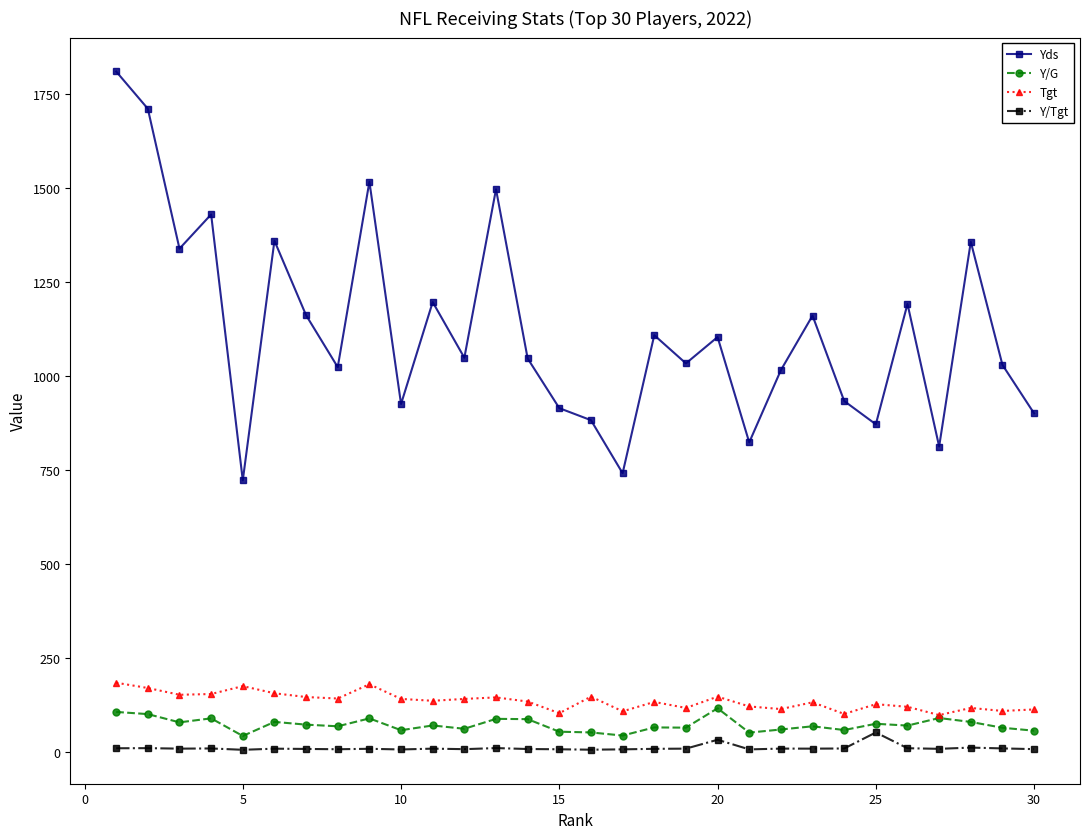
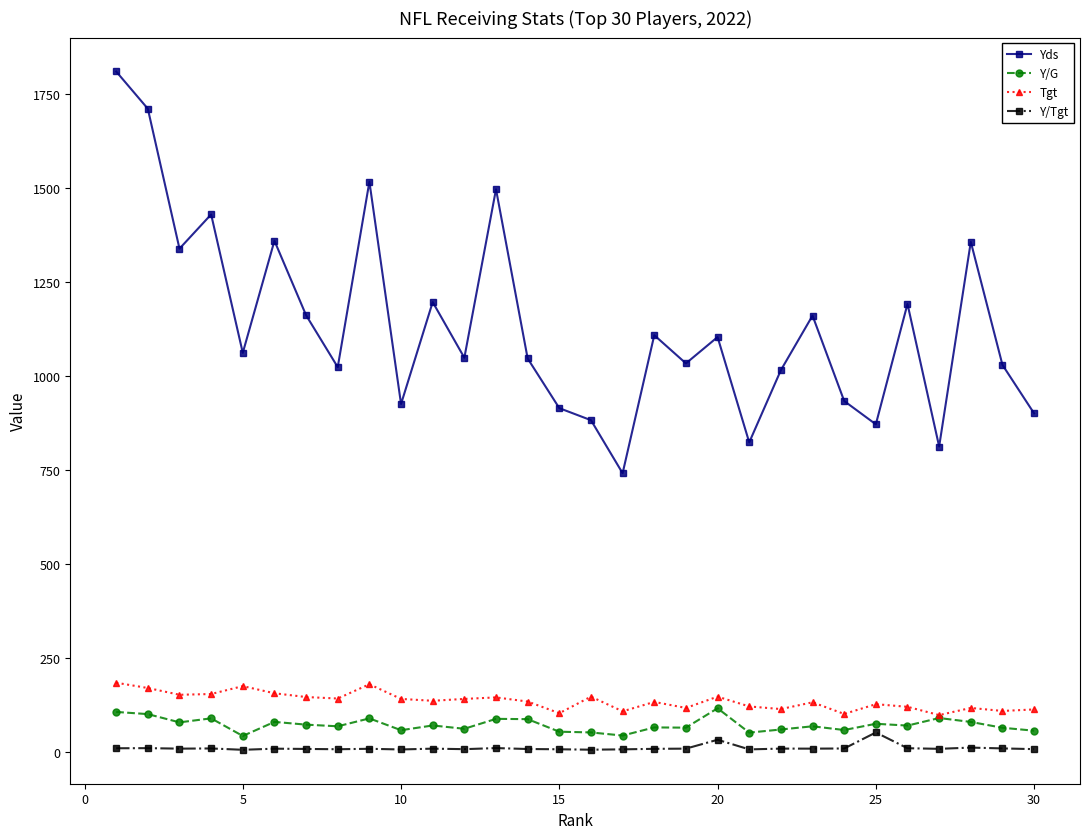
Yds, 5: 720 -> 1060
